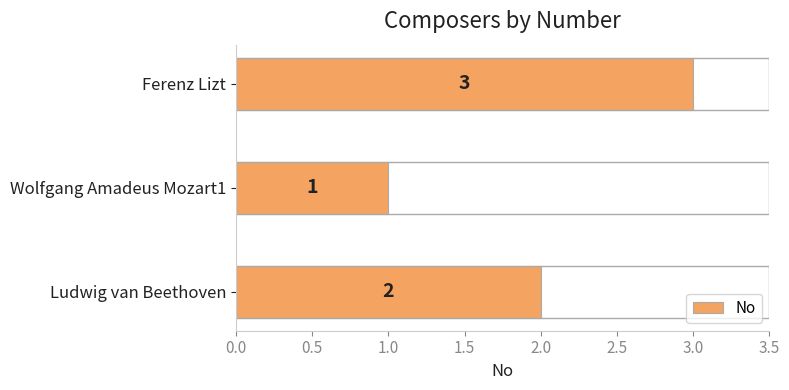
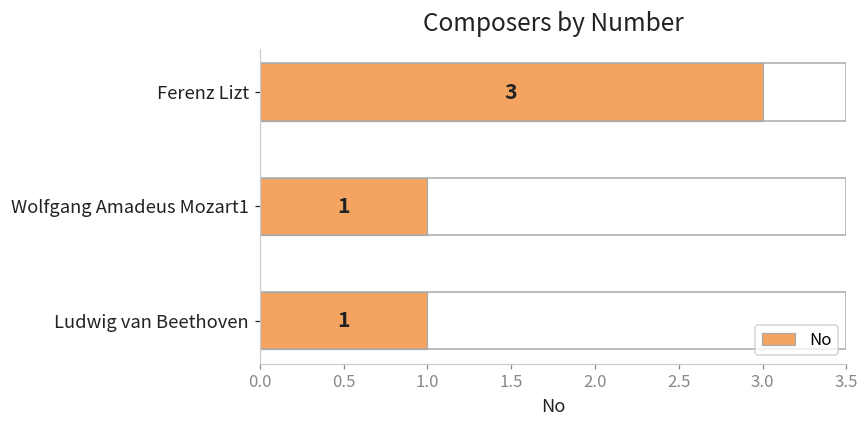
Ludwig van Beethoven: 2 -> 1
